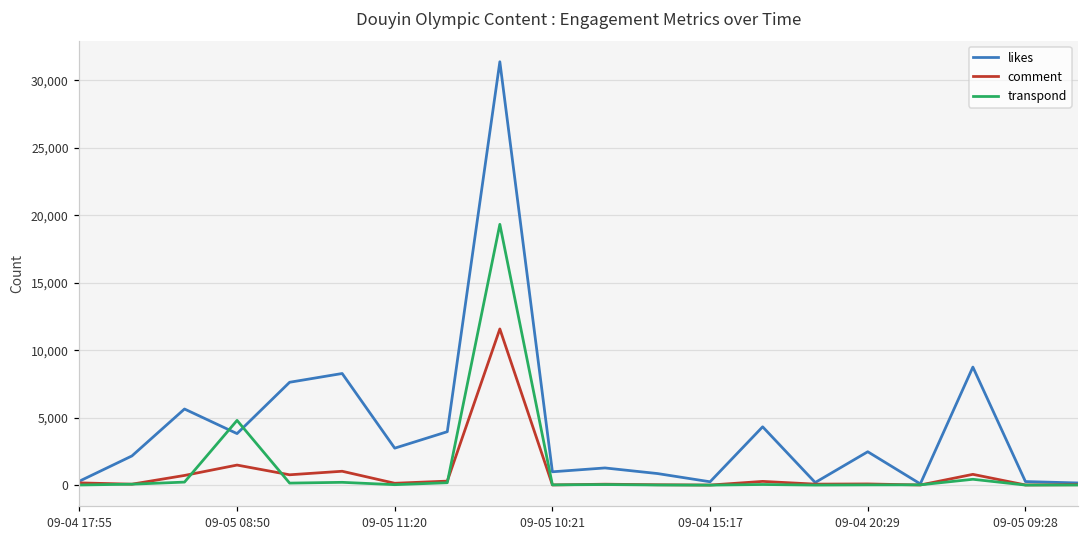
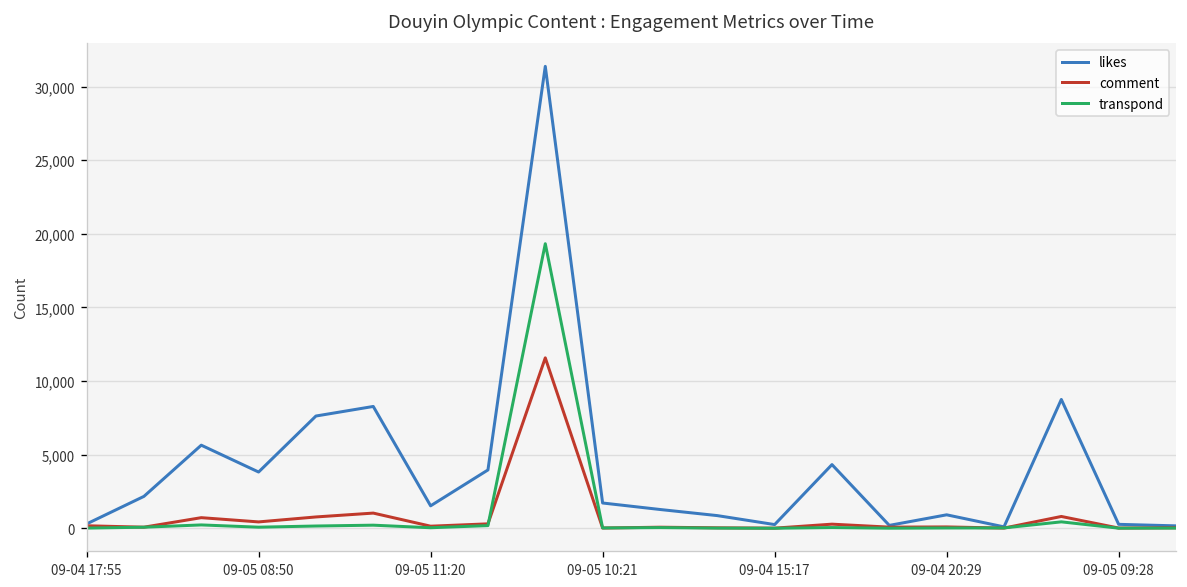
comment, 09-05 08:50: 1,500 -> 400
transpond, 09-05 08:50: 4,800 -> 100
likes, 09-05 11:20: 2,700 -> 1,500
likes, 09-05 10:21: 1,000 -> 1,700
likes, 09-04 20:29: 2,500 -> 900
